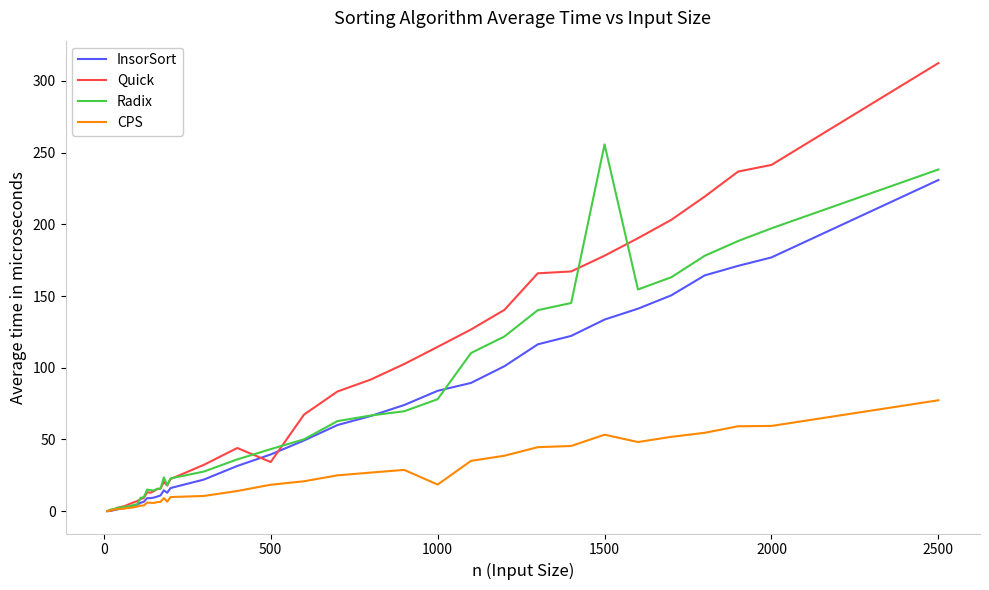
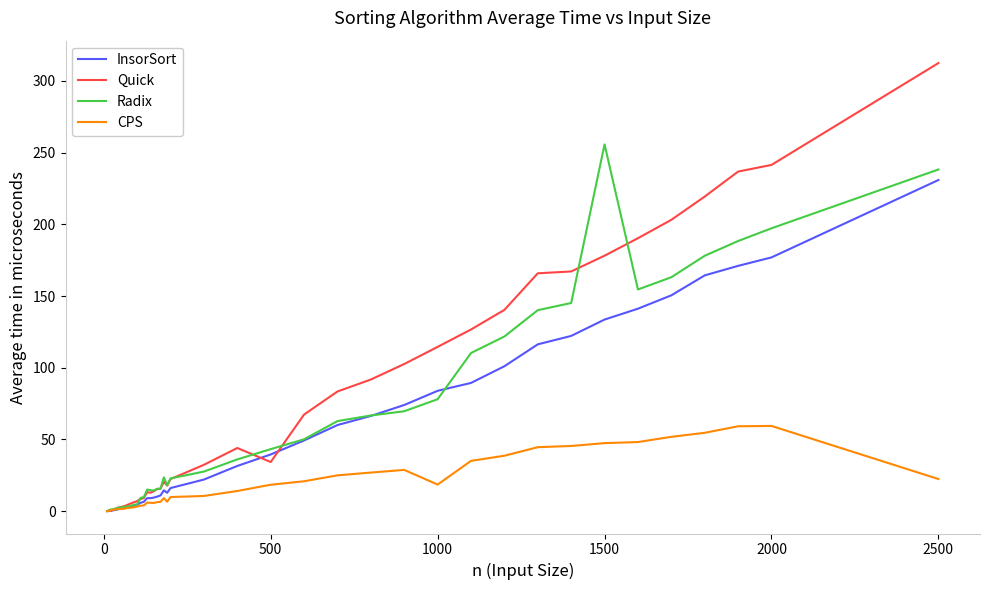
CPS, 1500: 53 -> 47
CPS, 2500: 77 -> 22
